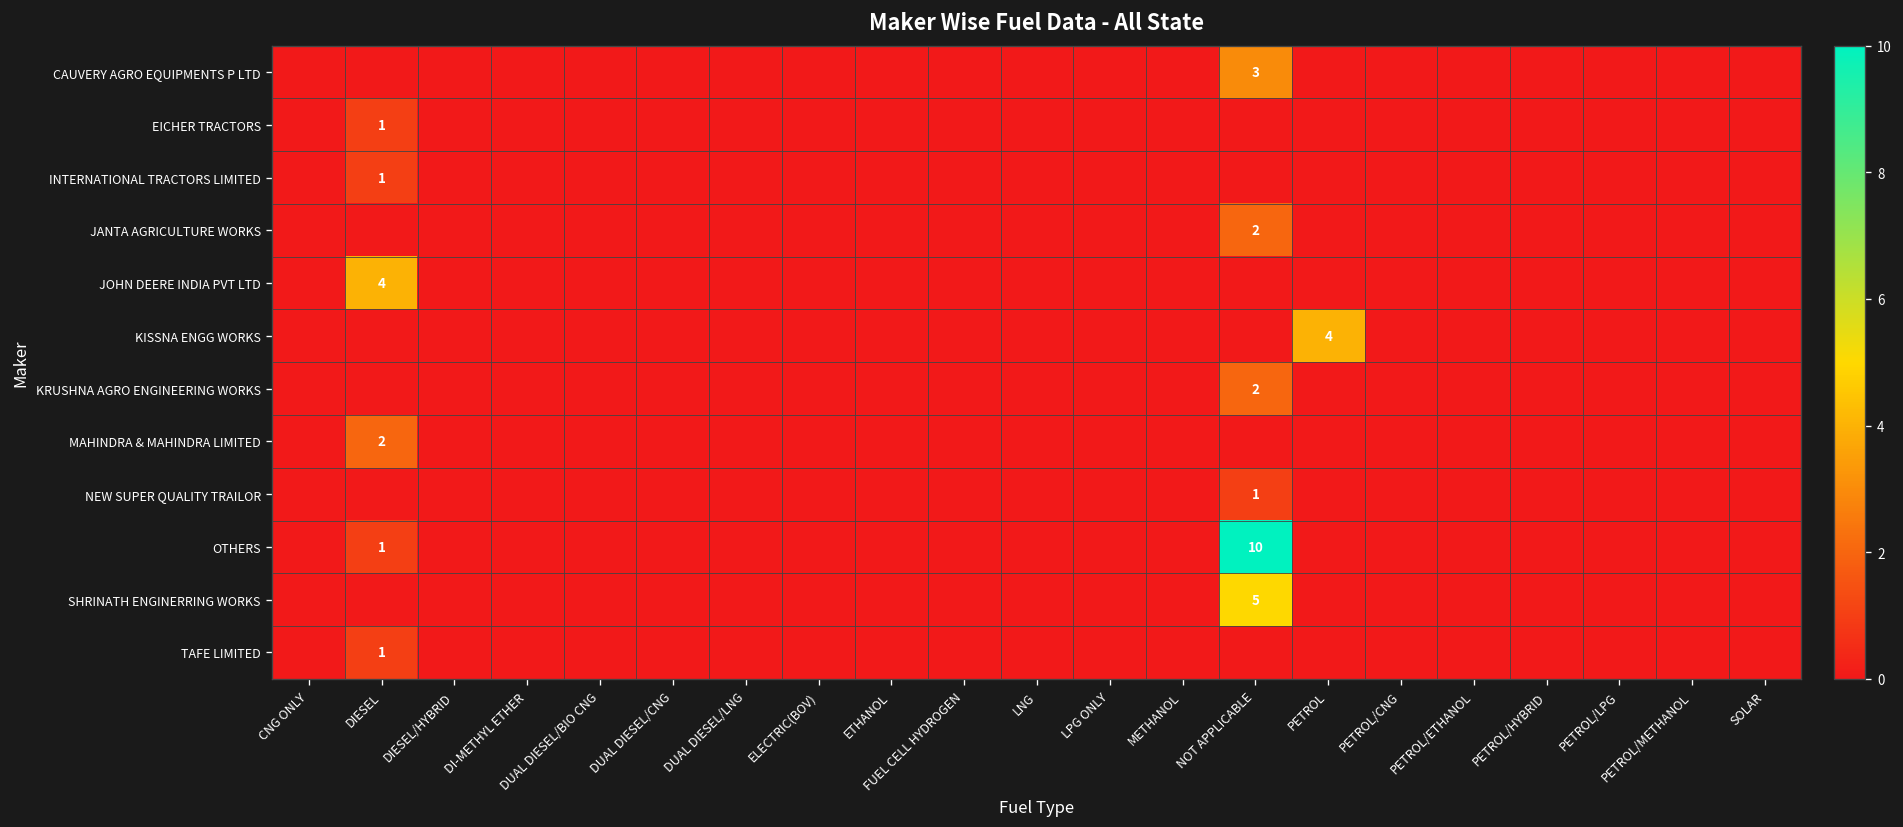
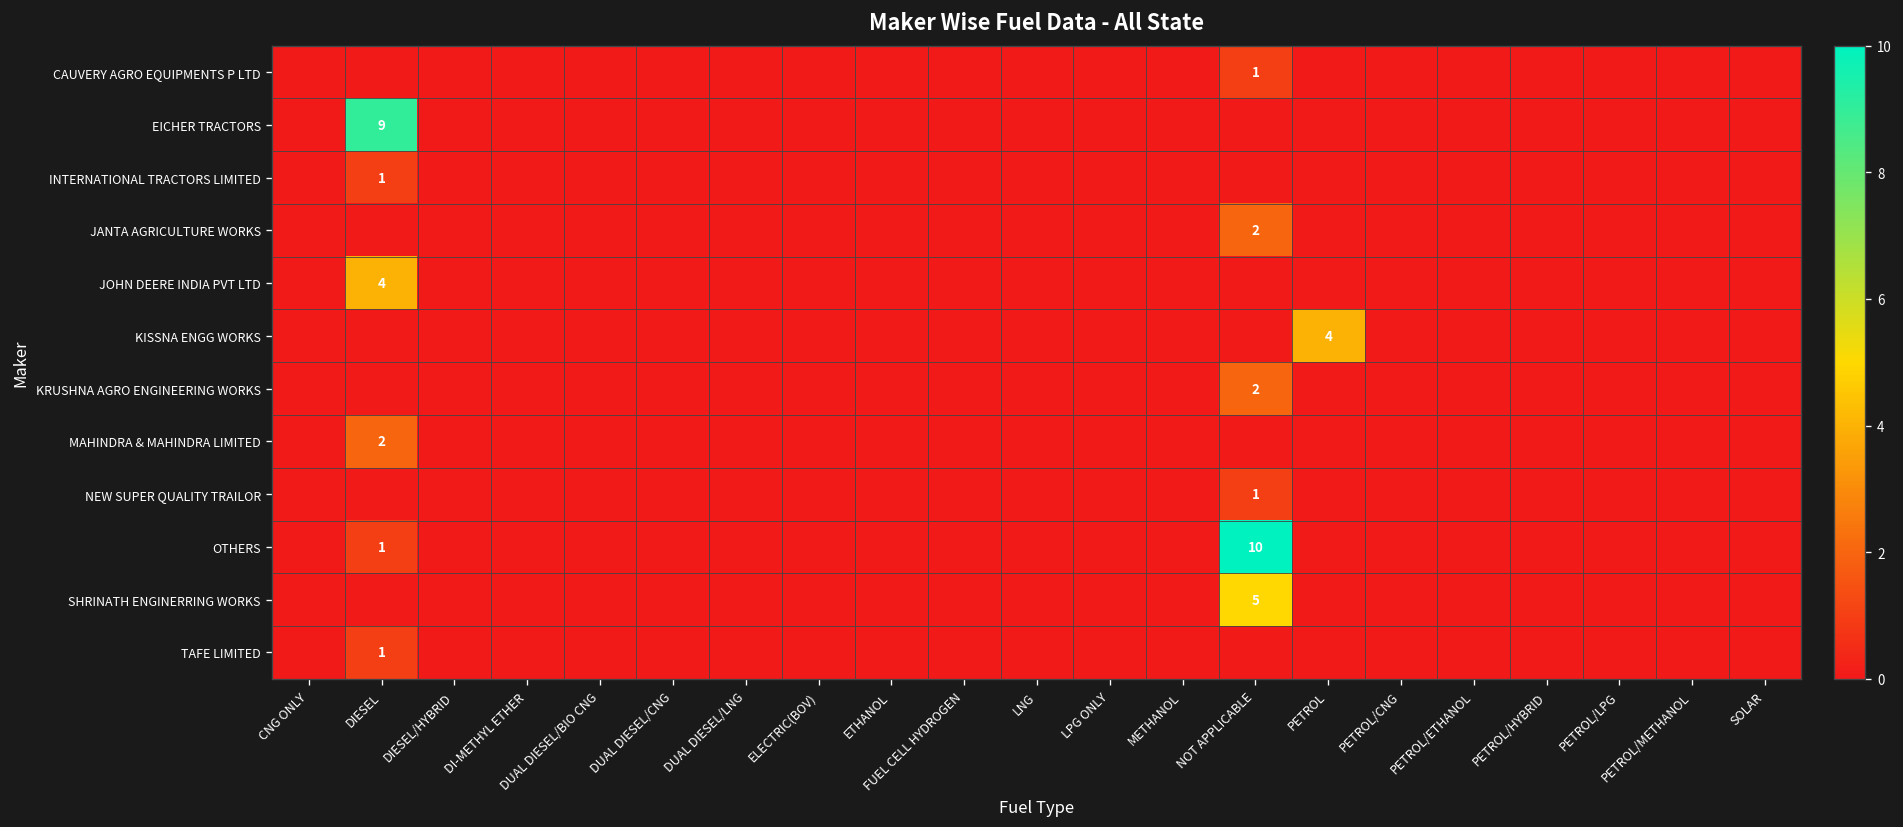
CAUVERY AGRO EQUIPMENTS P LTD, NOT APPLICABLE: 3 -> 1
EICHER TRACTORS, DIESEL: 1 -> 9
